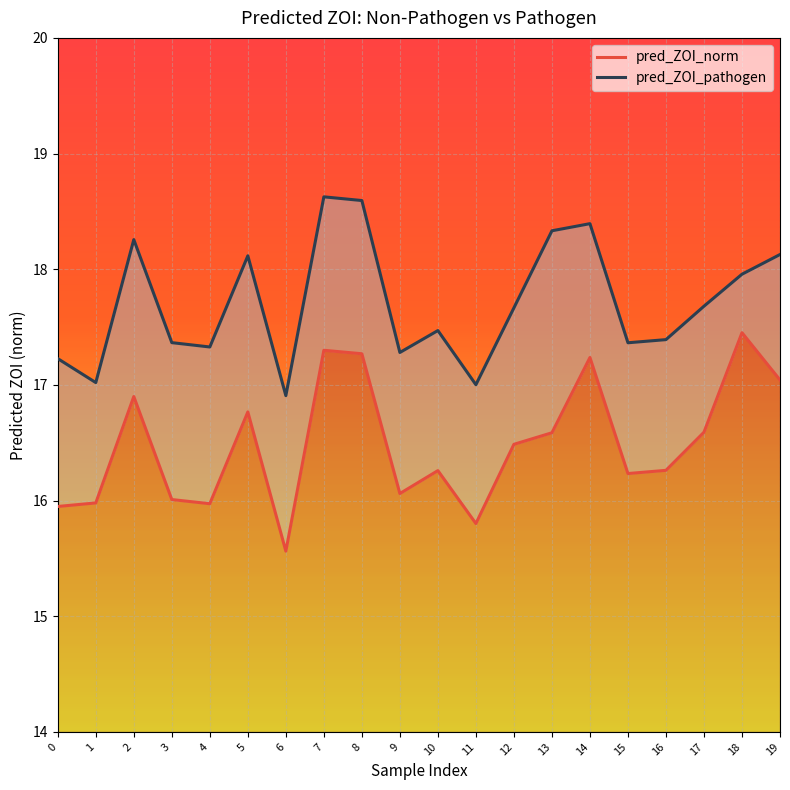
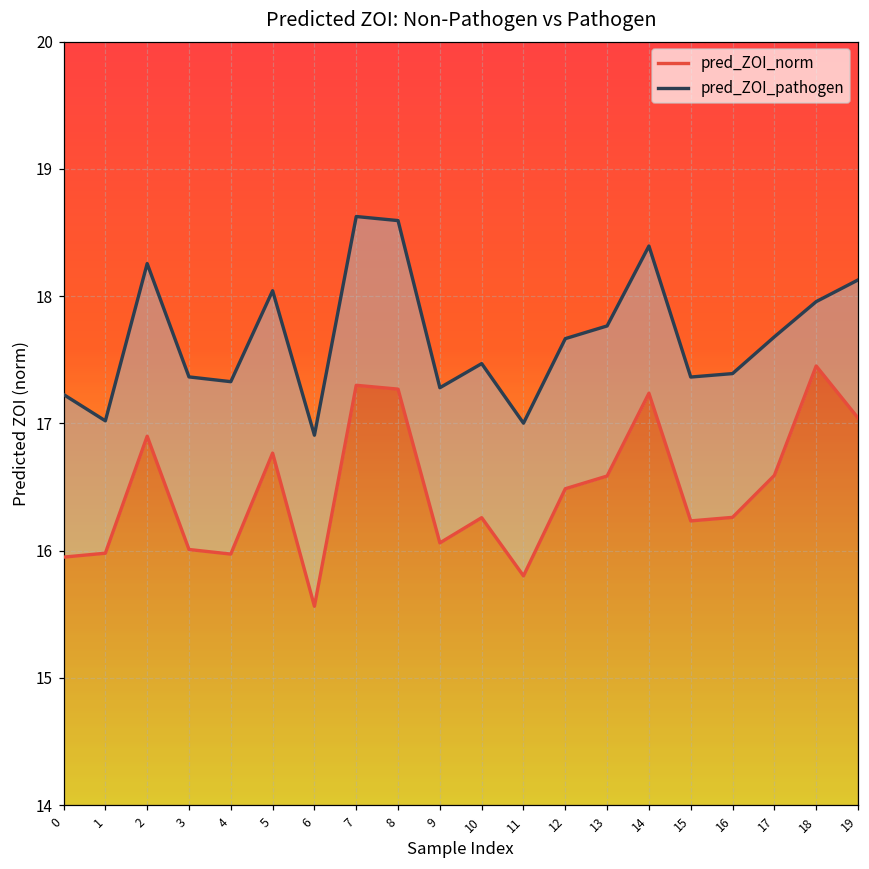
pred_ZOI_pathogen, 5: 18.12 -> 18.04
pred_ZOI_pathogen, 13: 18.33 -> 17.77
